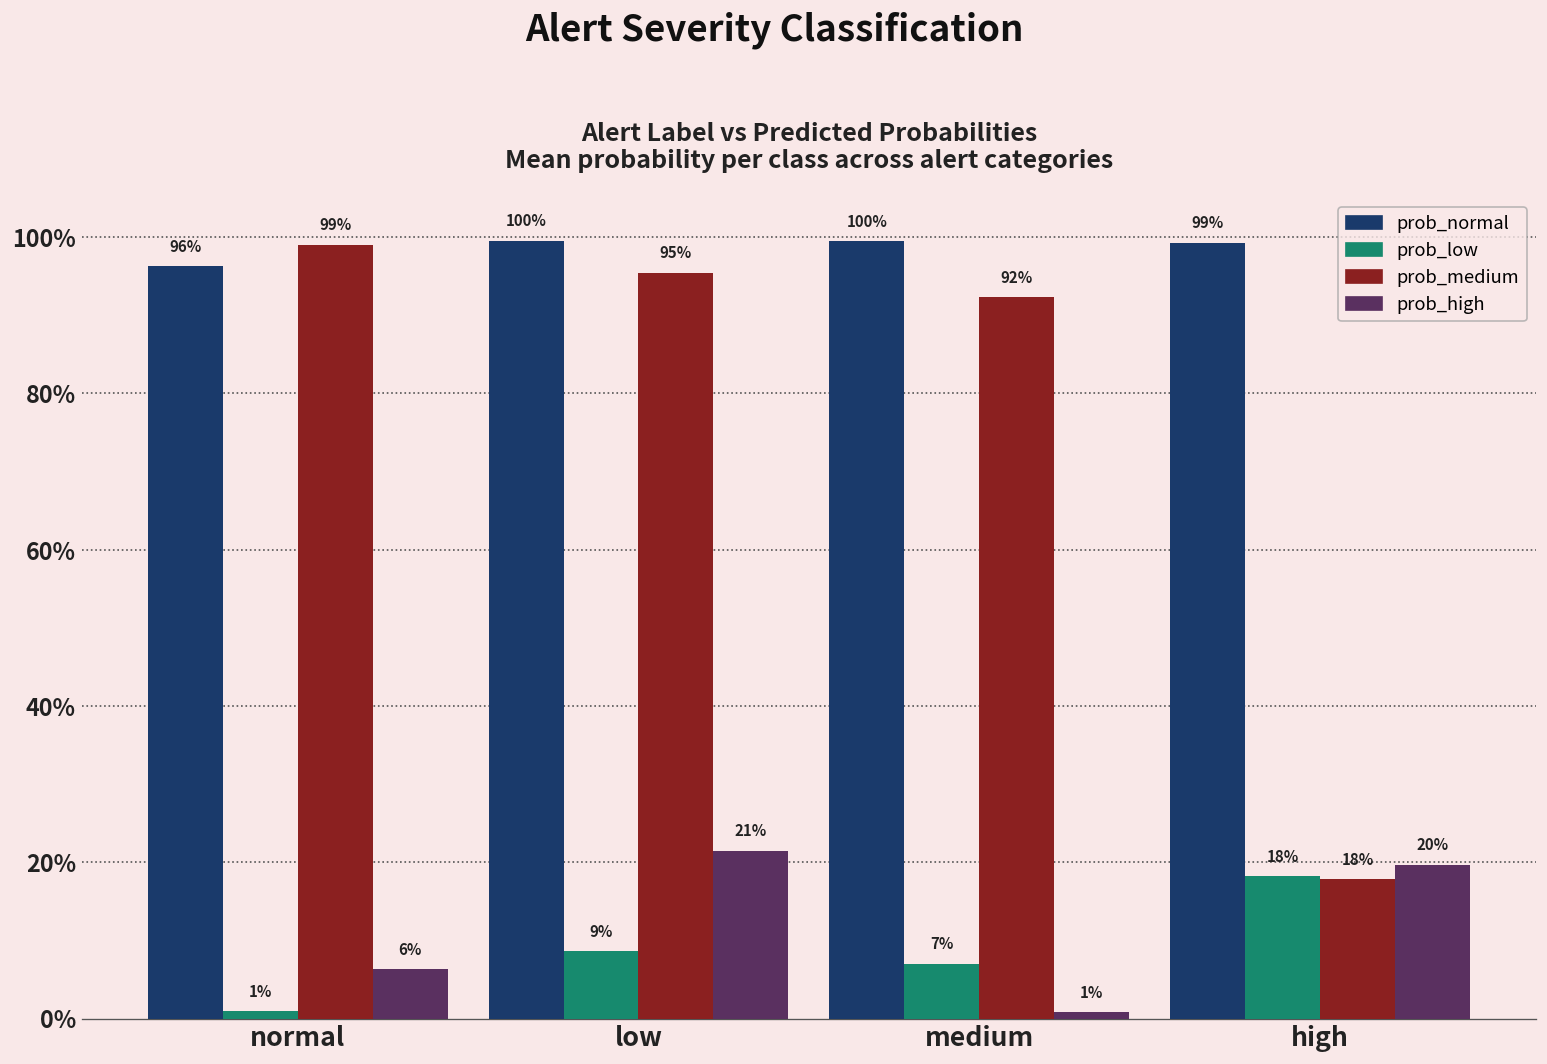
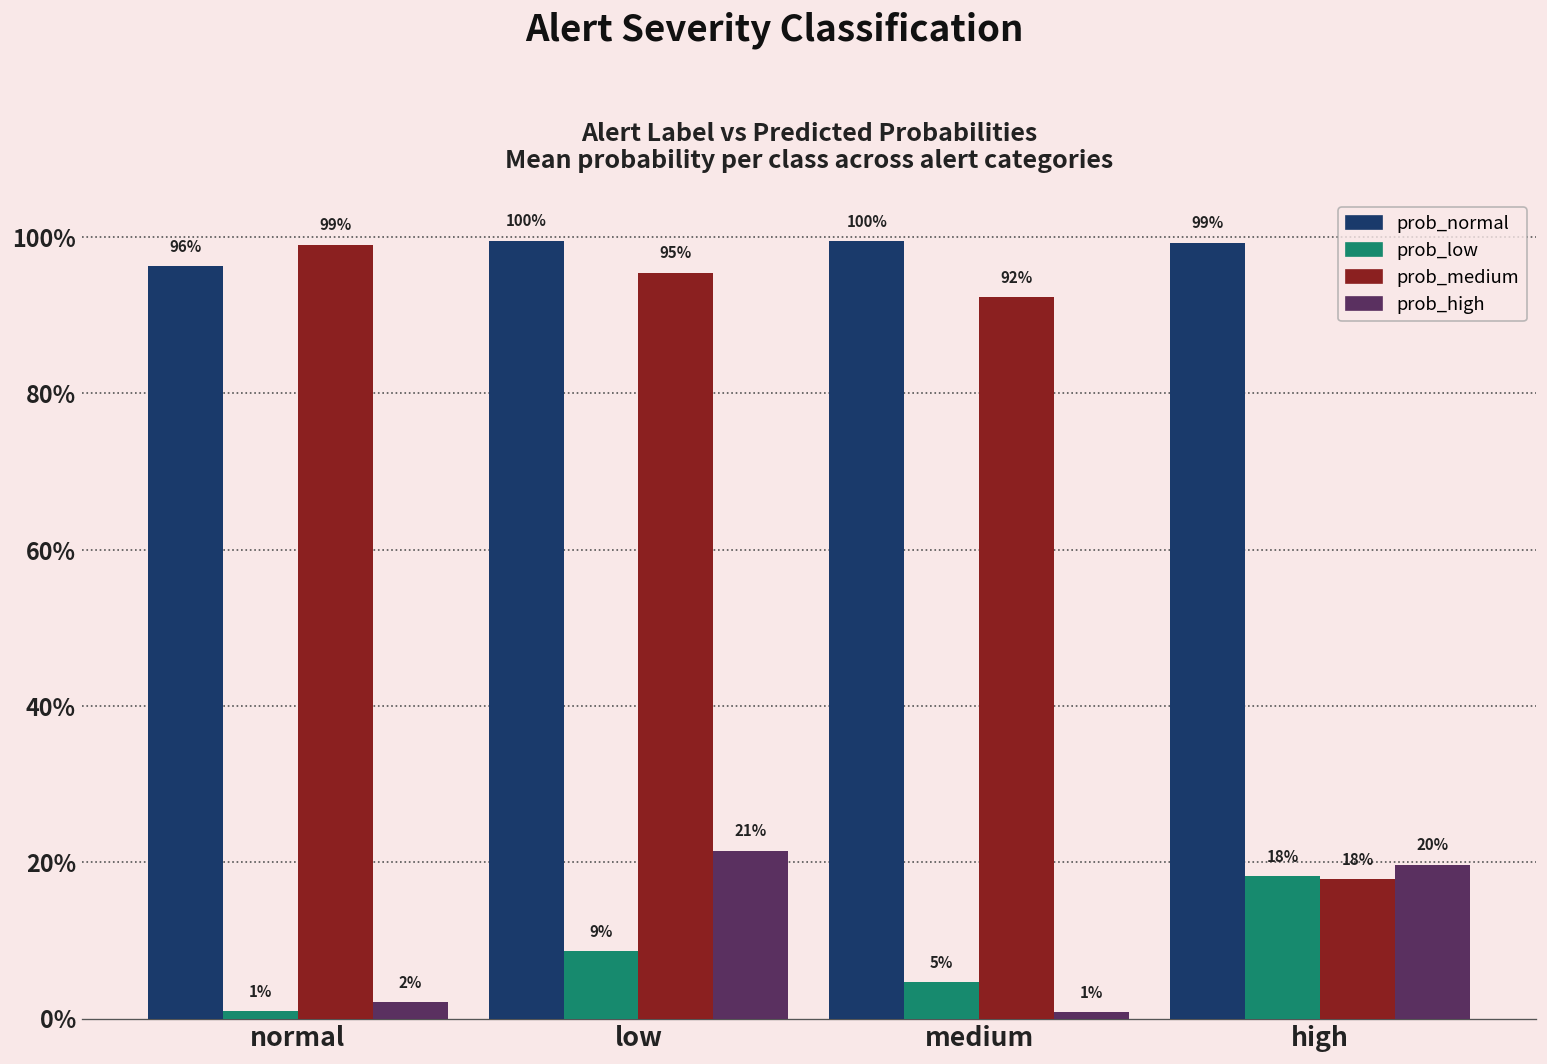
prob_high, normal: 6% -> 2%
prob_low, medium: 7% -> 5%
